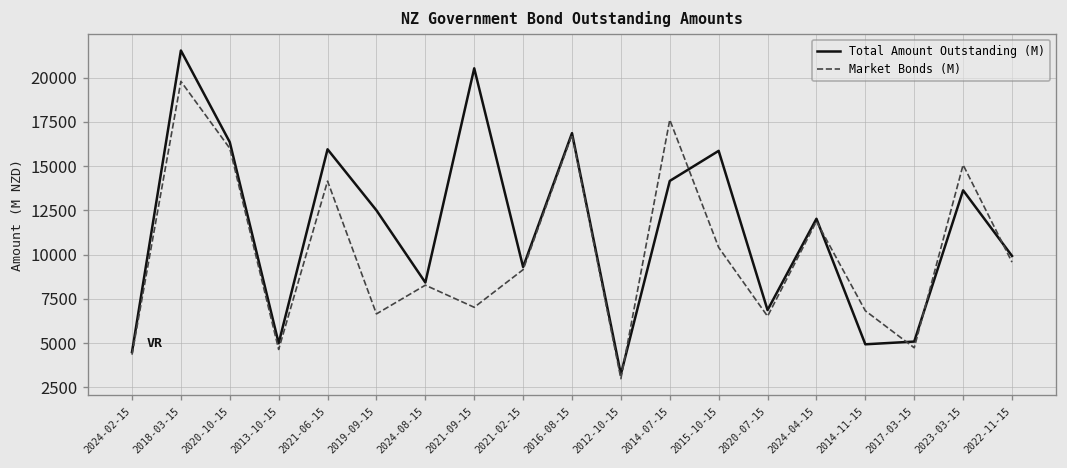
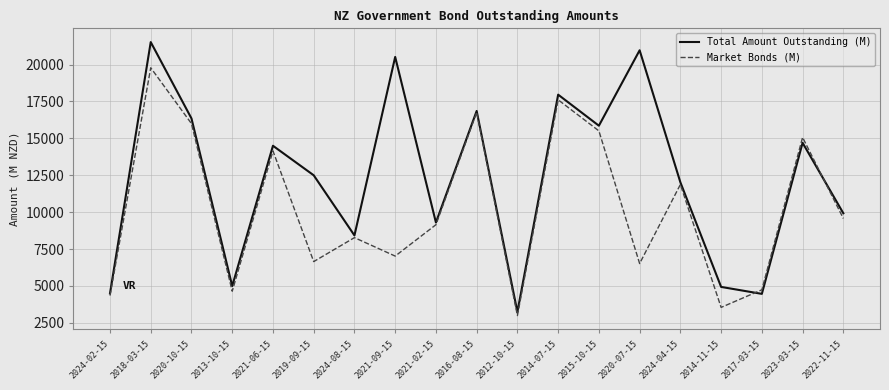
Total Amount Outstanding (M), 2021-06-15: 15900 -> 14500
Total Amount Outstanding (M), 2014-07-15: 14200 -> 18000
Market Bonds (M), 2015-10-15: 10400 -> 15500
Total Amount Outstanding (M), 2020-07-15: 6900 -> 21000
Market Bonds (M), 2014-11-15: 6800 -> 3500
Total Amount Outstanding (M), 2017-03-15: 5100 -> 4500
Total Amount Outstanding (M), 2023-03-15: 13600 -> 14700
